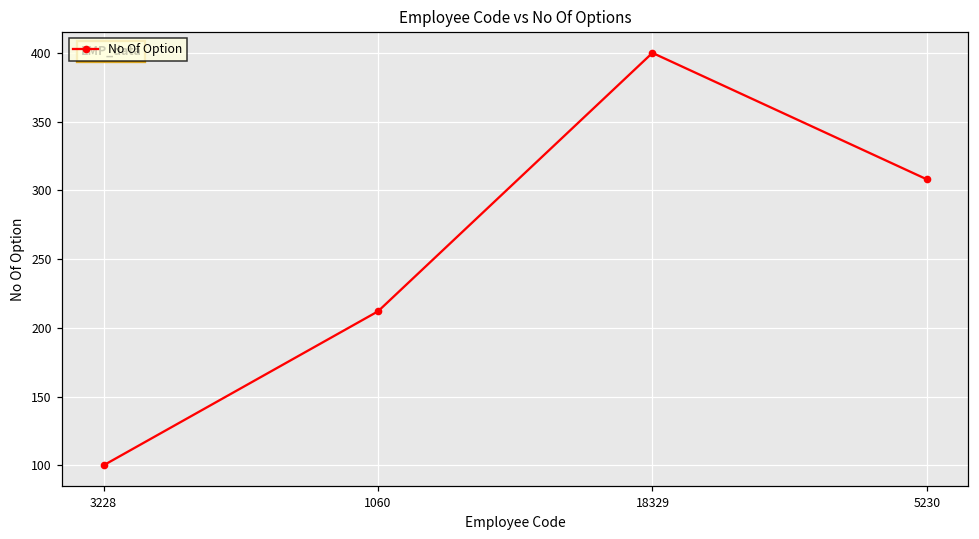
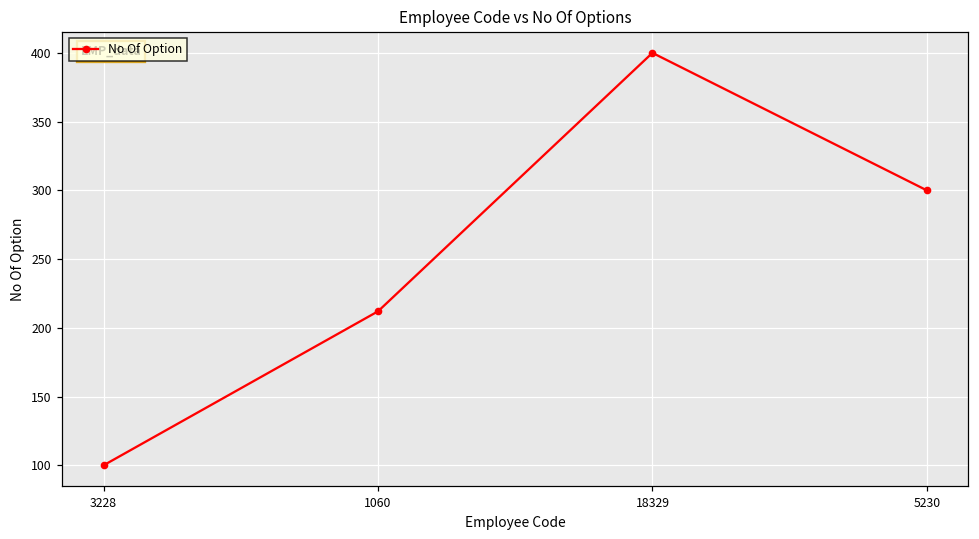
5230: 308 -> 300
